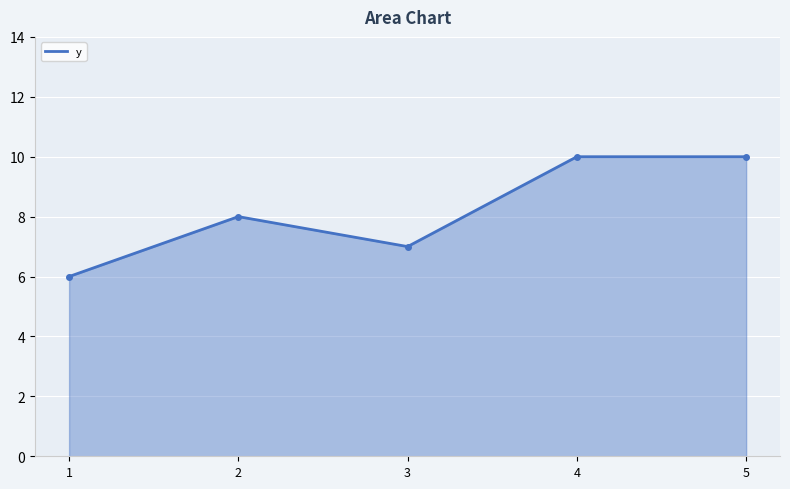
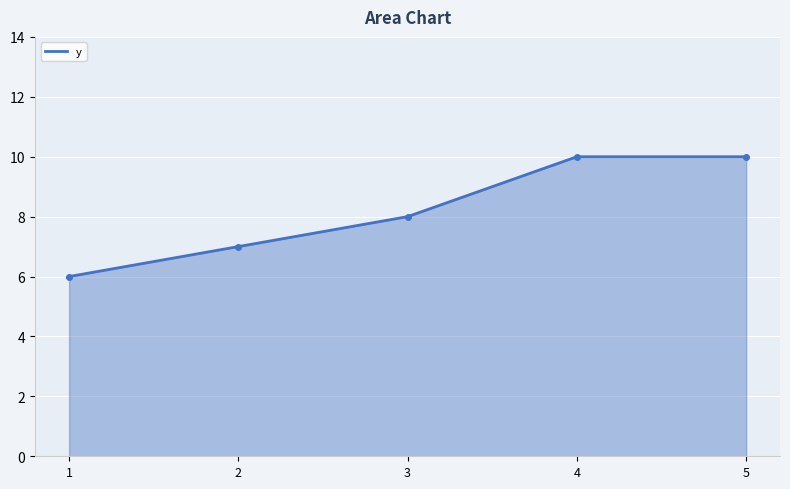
2: 8 -> 7
3: 7 -> 8
